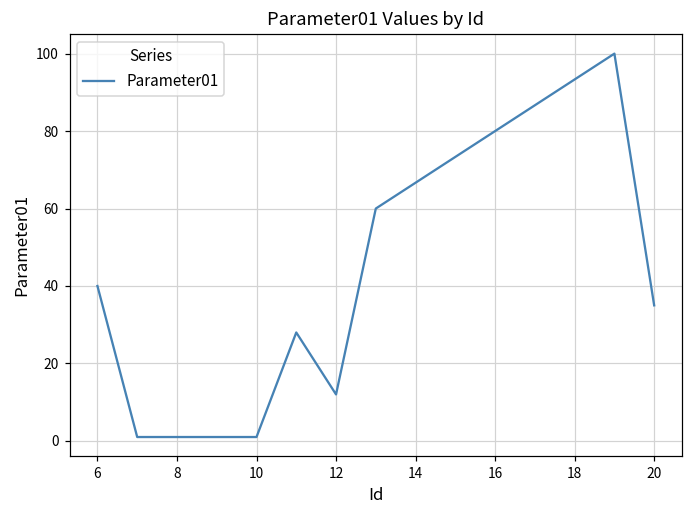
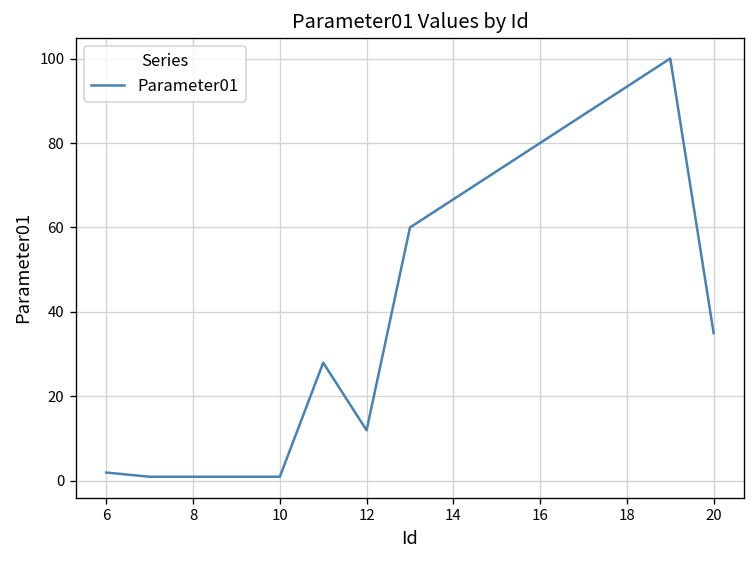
6: 40 -> 2
